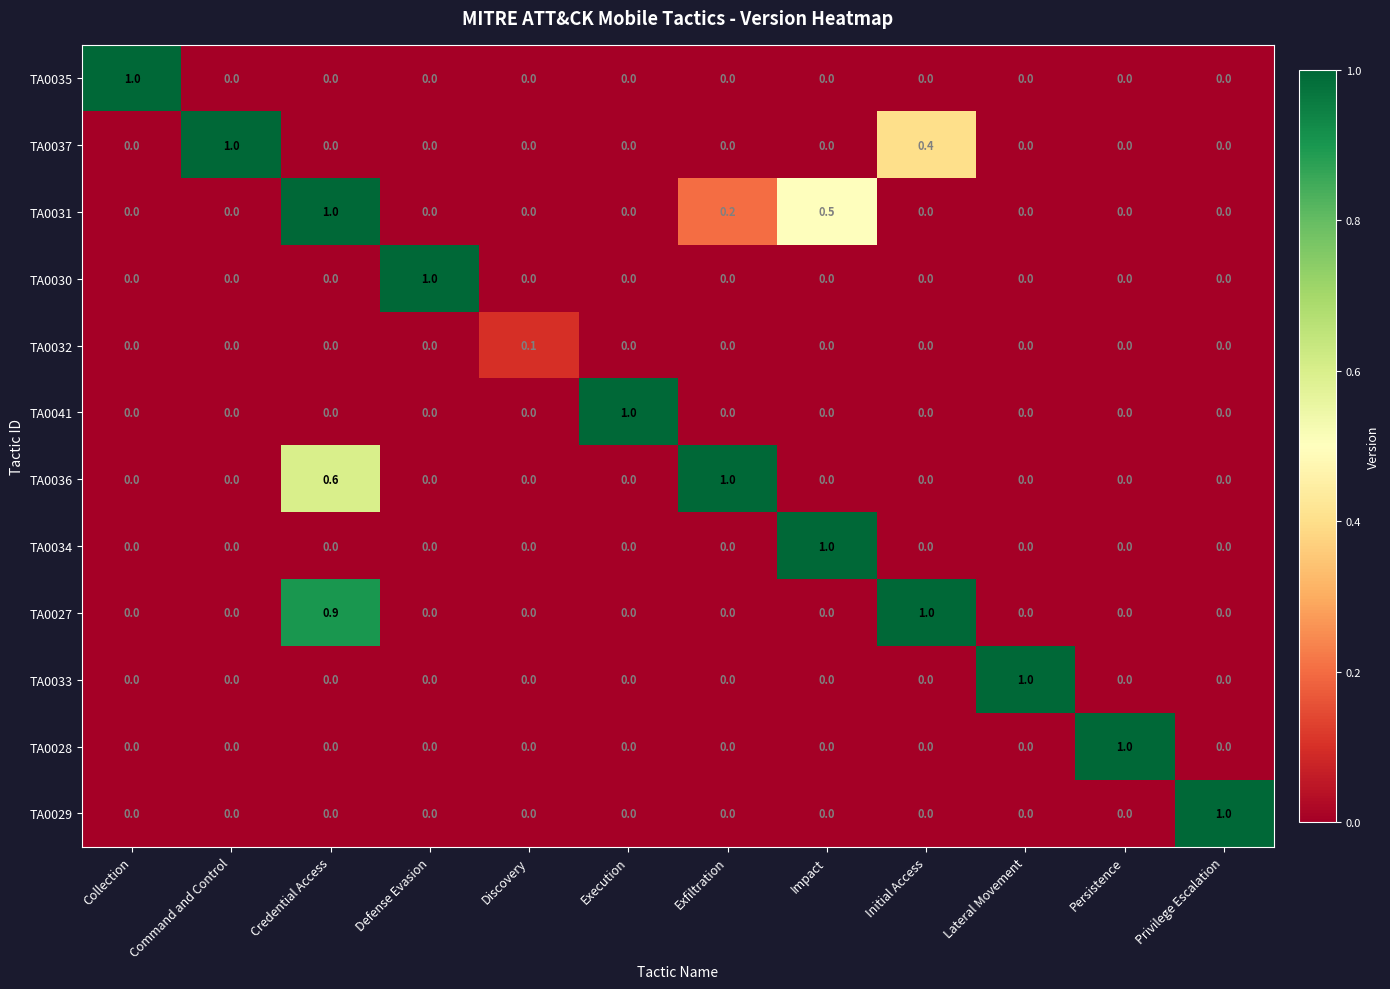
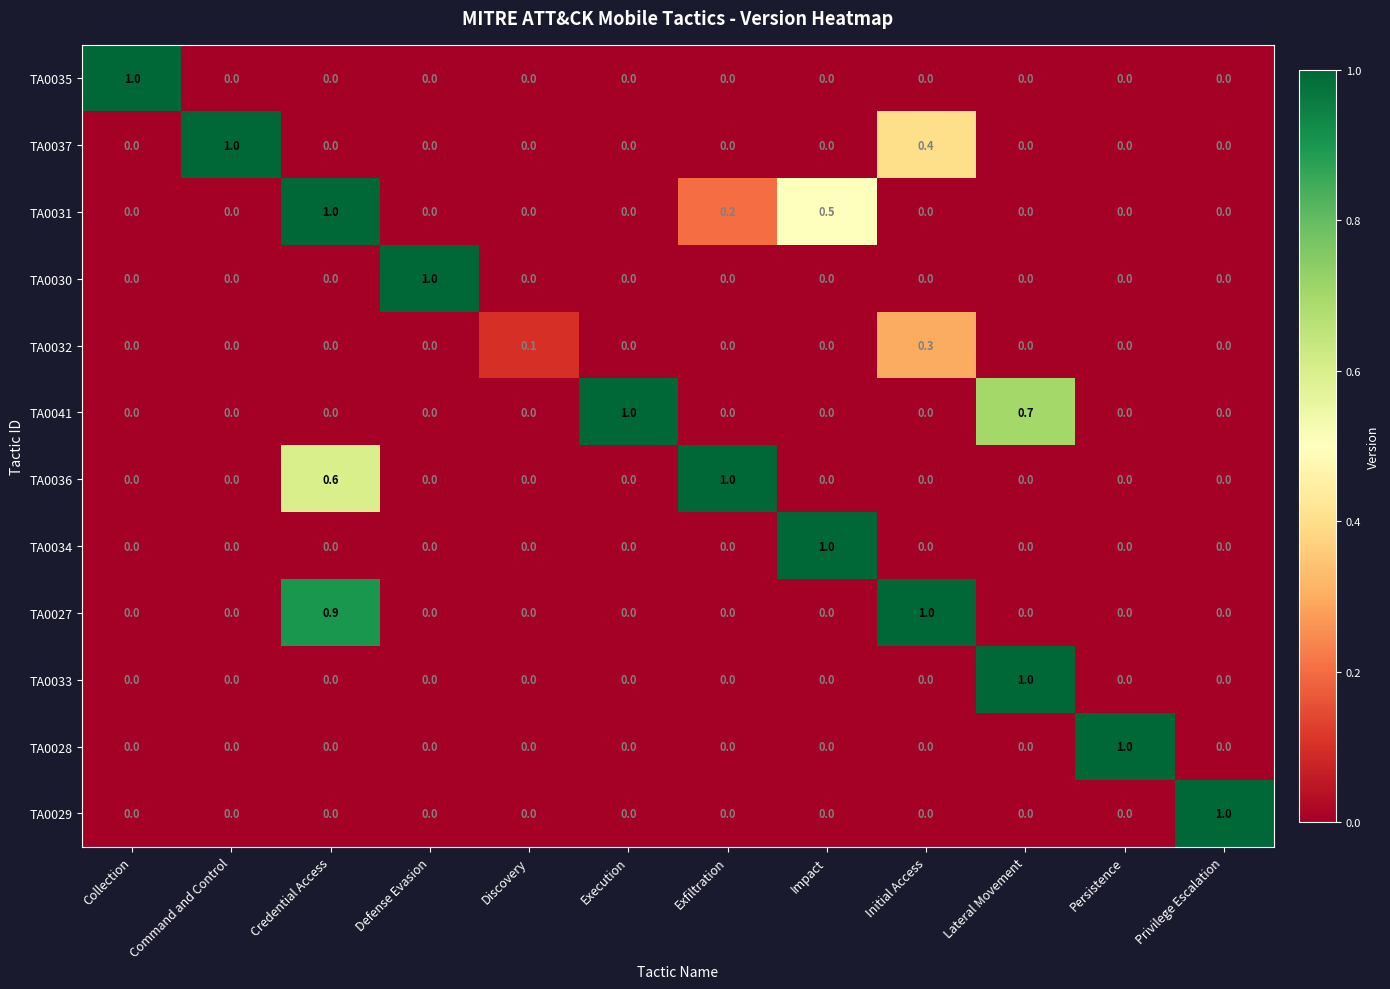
TA0032, Initial Access: 0.0 -> 0.3
TA0041, Lateral Movement: 0.0 -> 0.7
